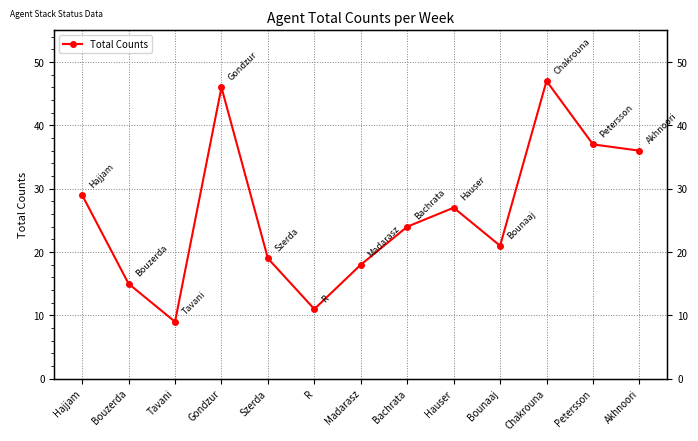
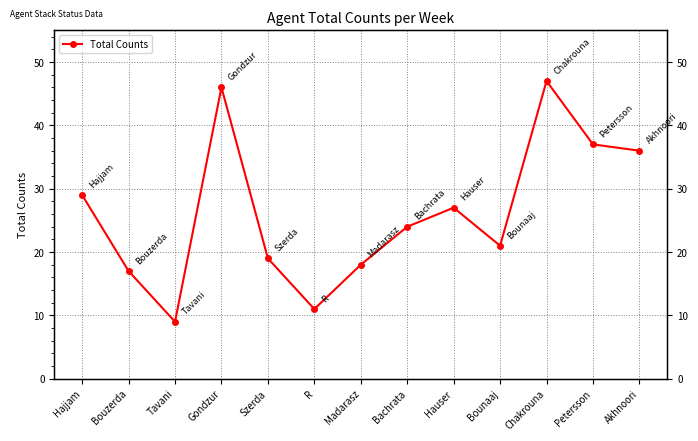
Bouzerda: 15 -> 17
